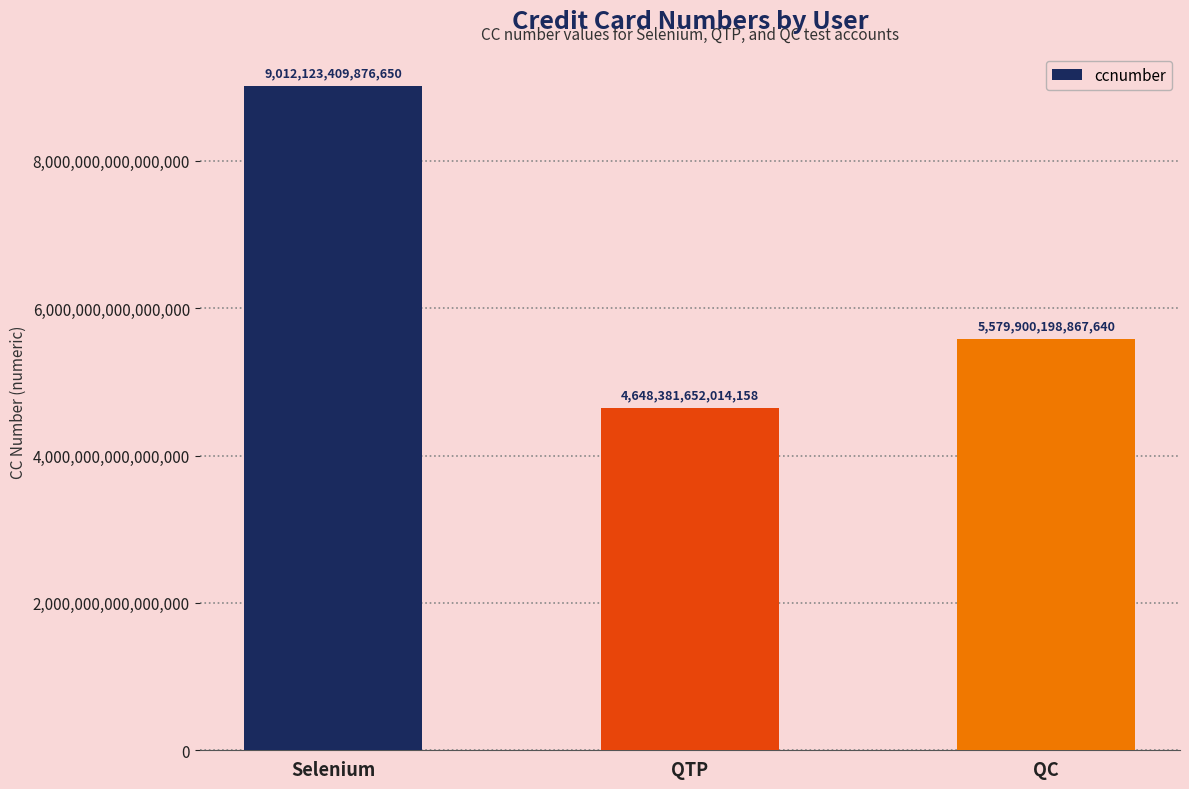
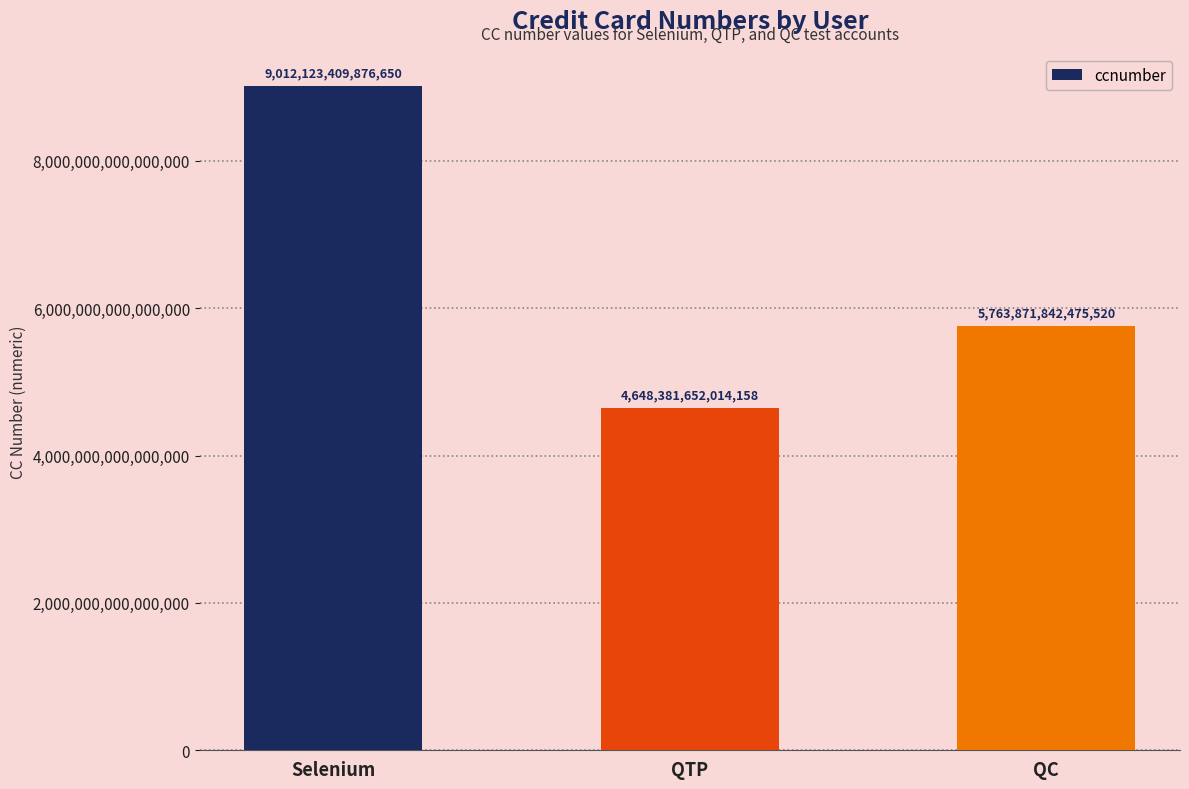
QC: 5,579,900,198,867,640 -> 5,763,871,842,475,520
